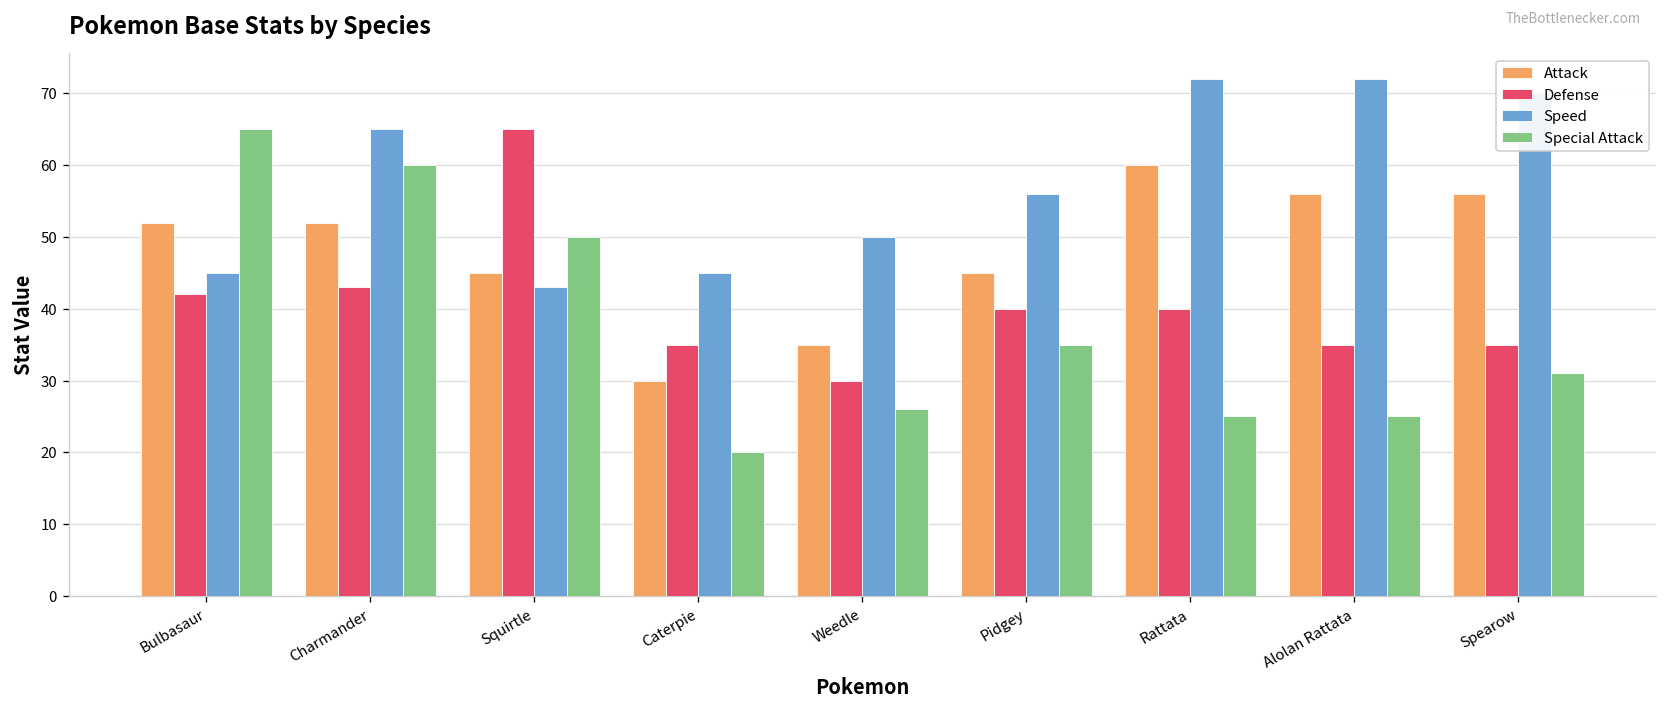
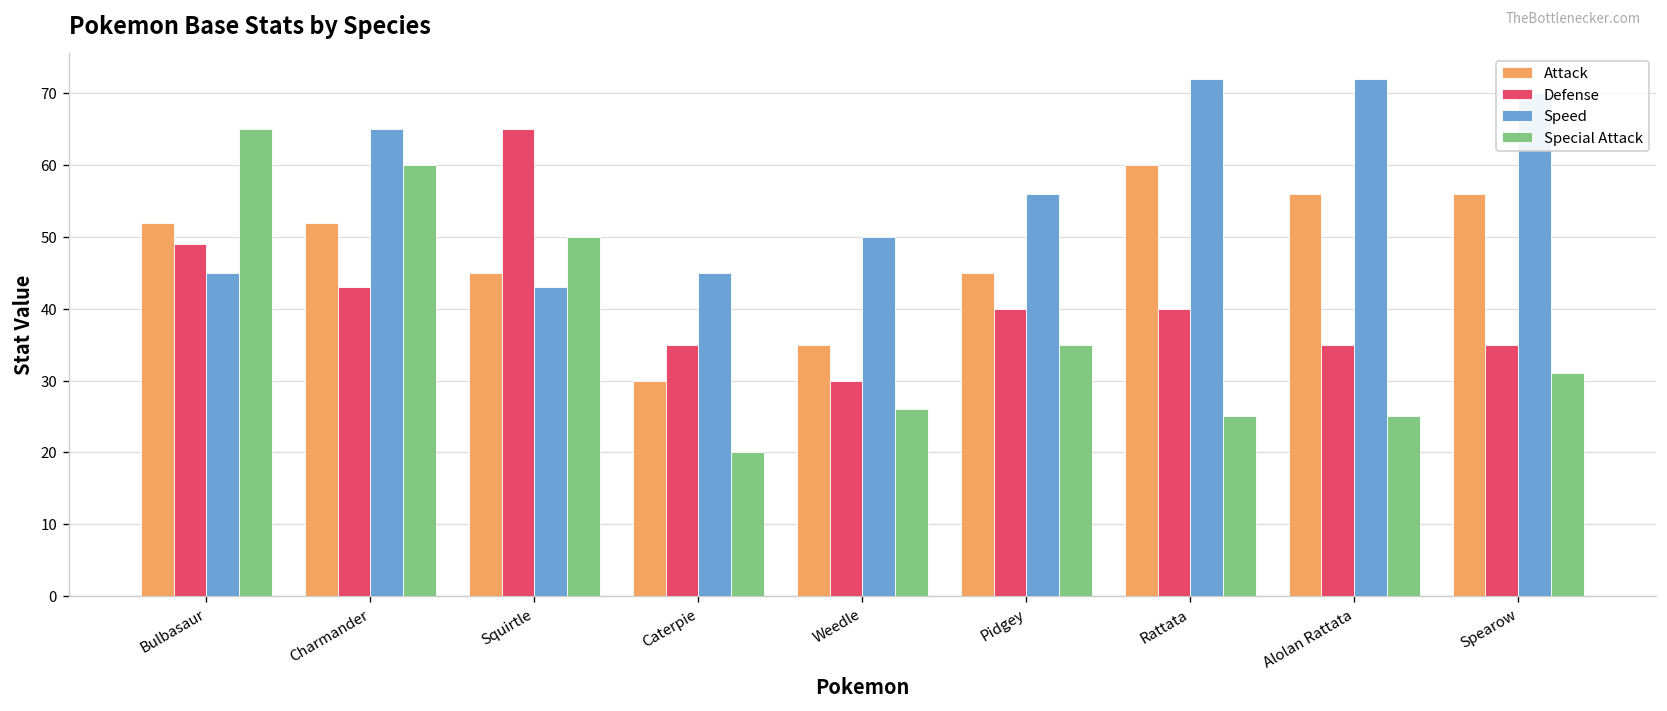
Defense, Bulbasaur: 42 -> 49
